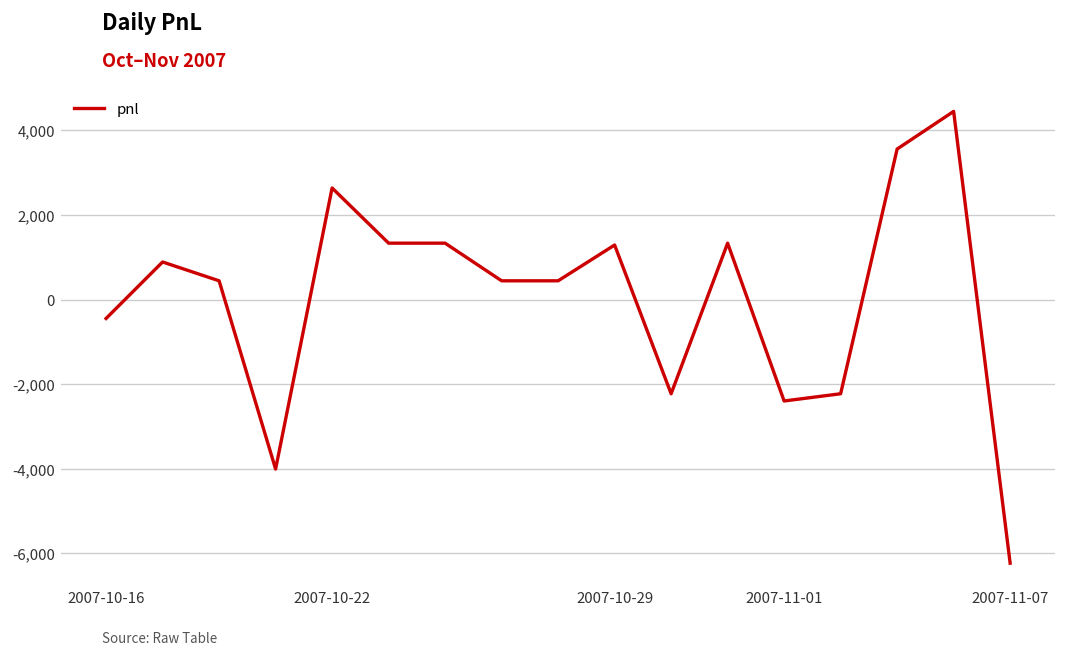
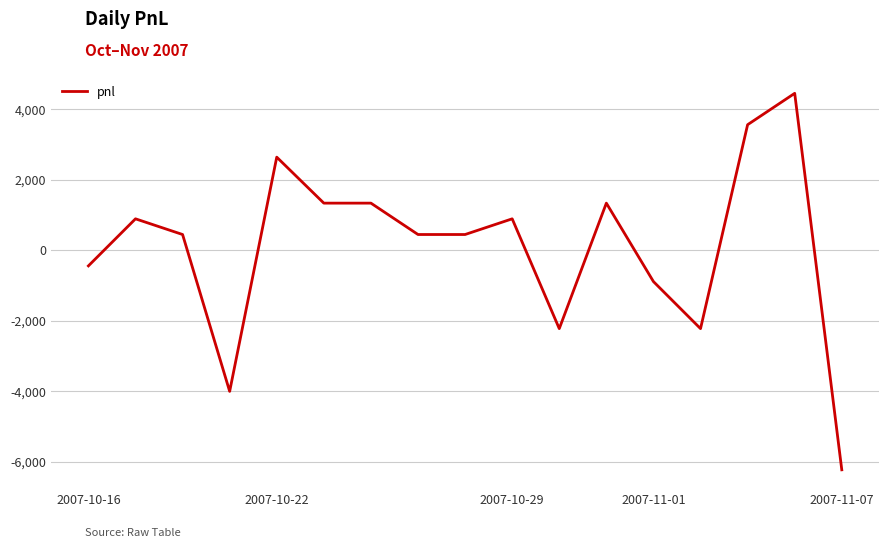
2007-10-29: 1,300 -> 900
2007-11-01: -2,400 -> -900
